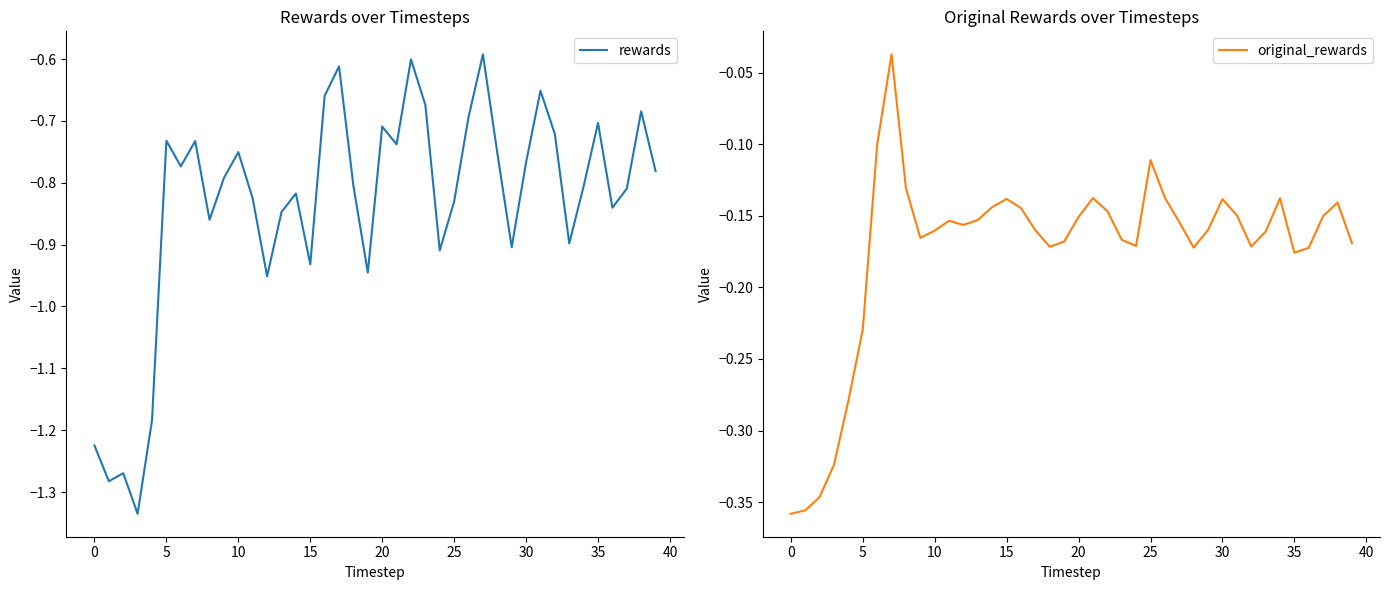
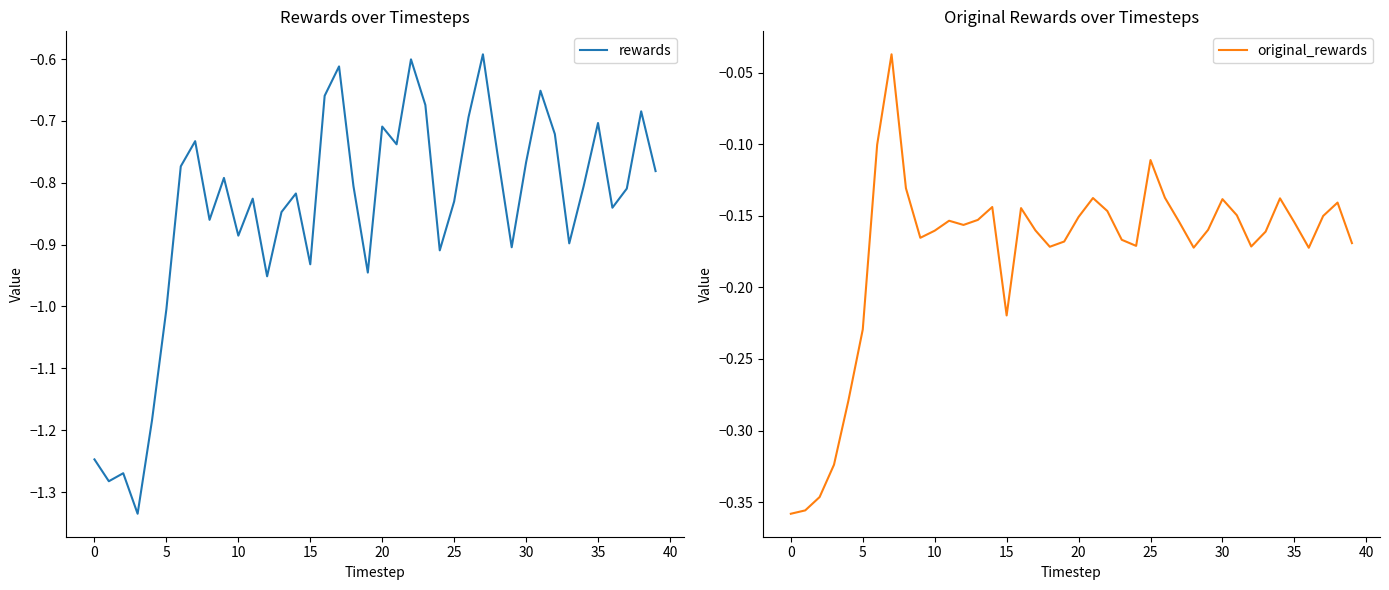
Rewards over Timesteps, 0: -1.22 -> -1.25
Rewards over Timesteps, 5: -0.73 -> -1.00
Rewards over Timesteps, 10: -0.75 -> -0.89
Original Rewards over Timesteps, 15: -0.138 -> -0.220
Original Rewards over Timesteps, 35: -0.176 -> -0.154
